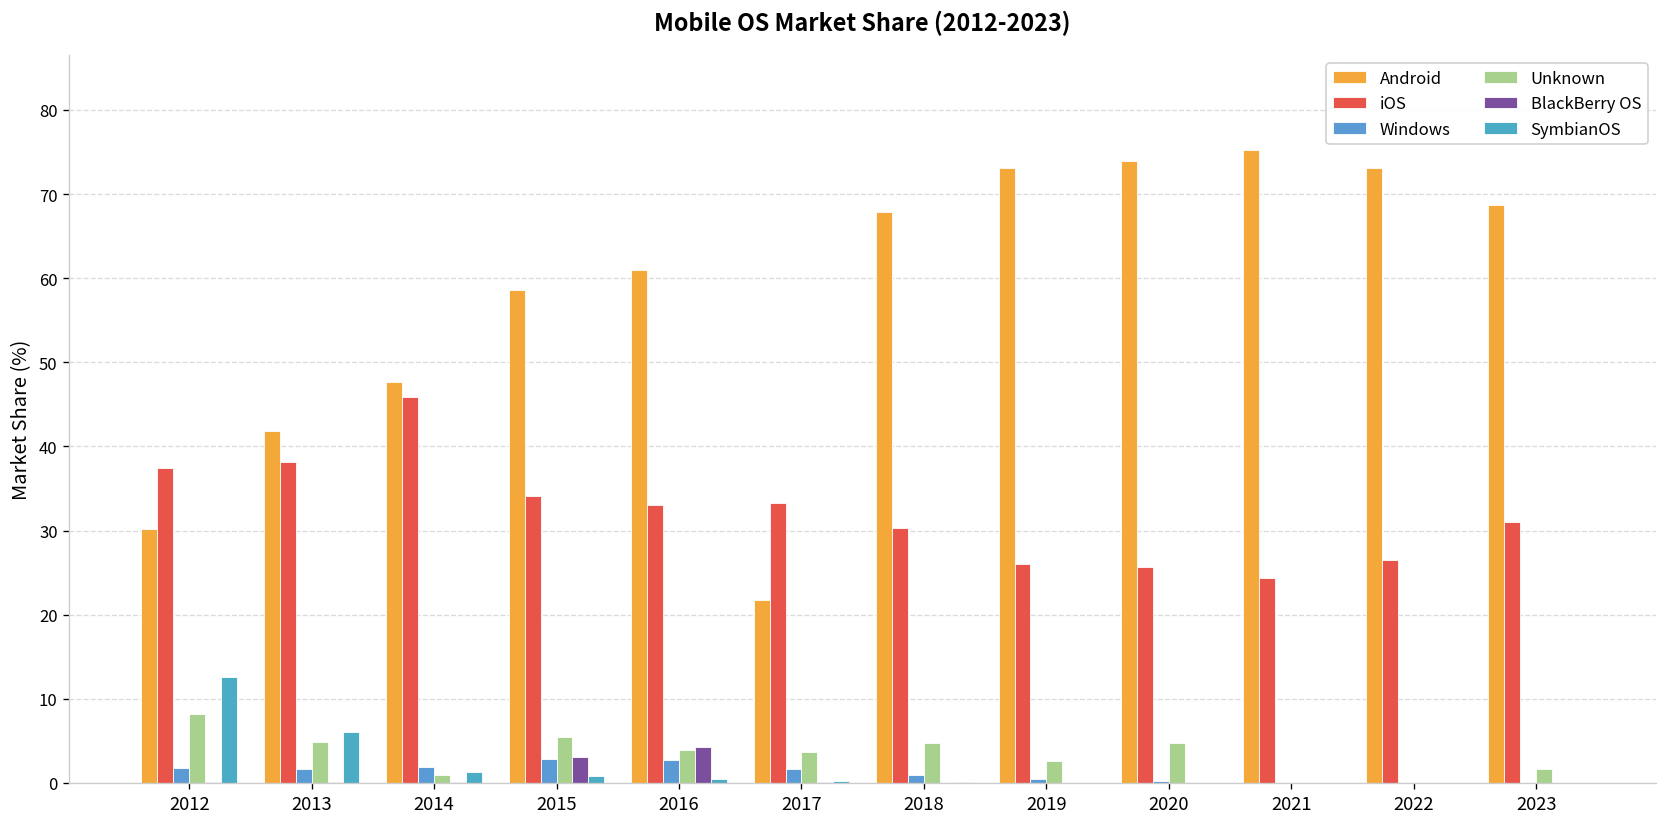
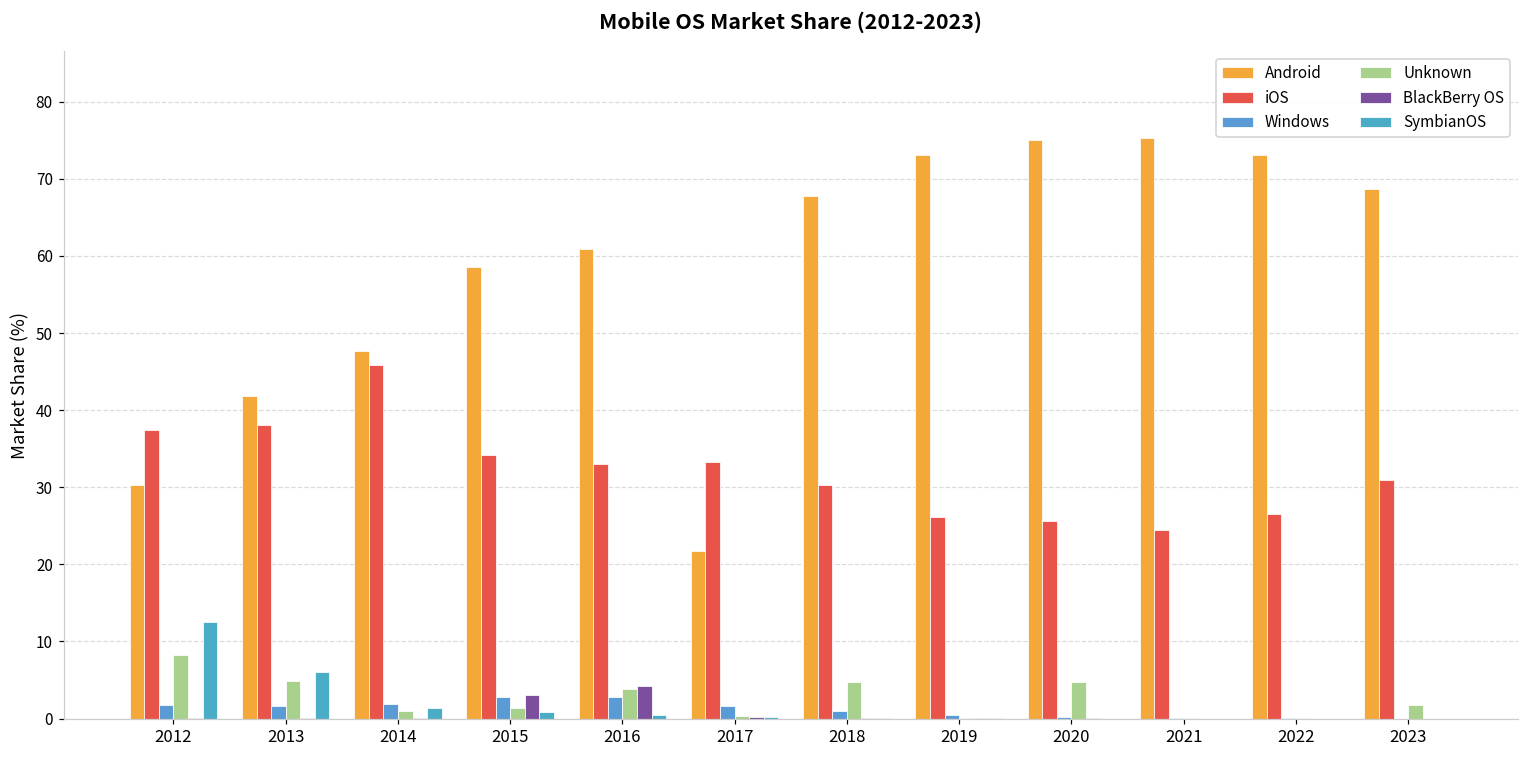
Unknown, 2015: 5 -> 1
Unknown, 2017: 4 -> 0
Unknown, 2019: 3 -> 0
Android, 2020: 74 -> 75
